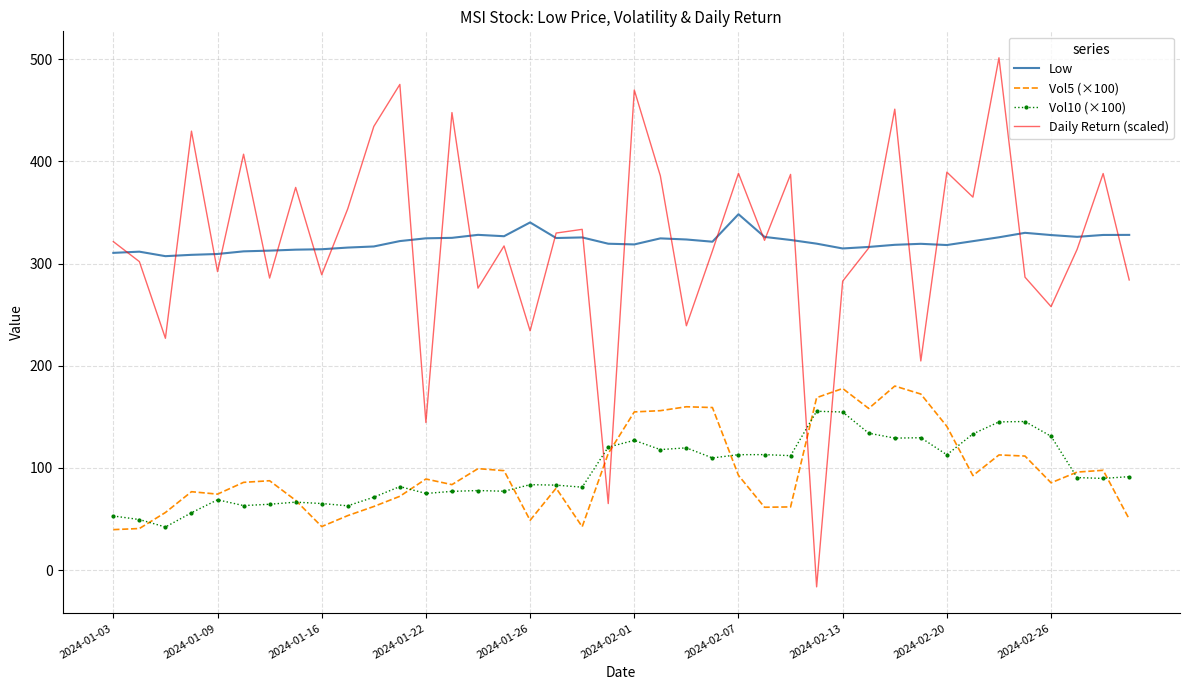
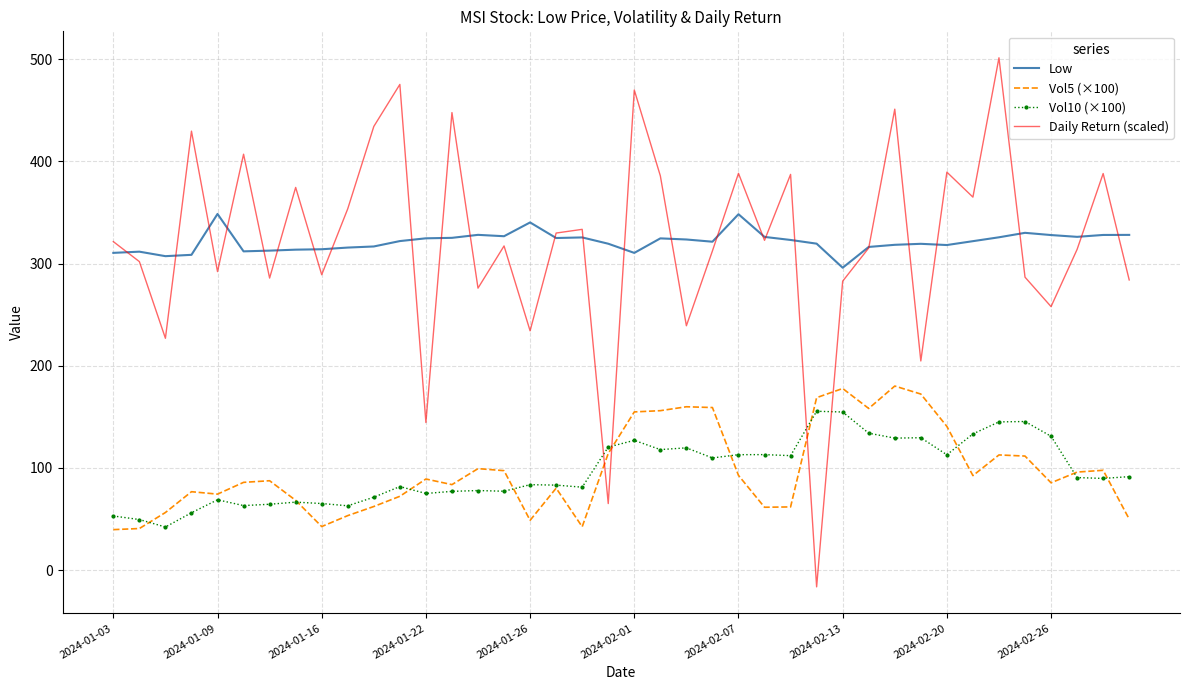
Low, 2024-01-09: 309 -> 349
Low, 2024-02-01: 319 -> 311
Low, 2024-02-13: 315 -> 296
